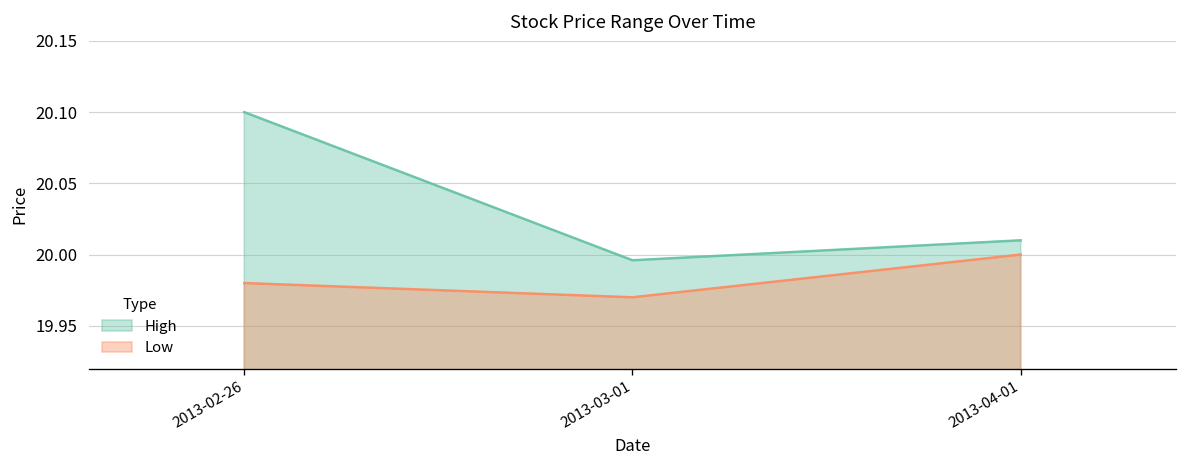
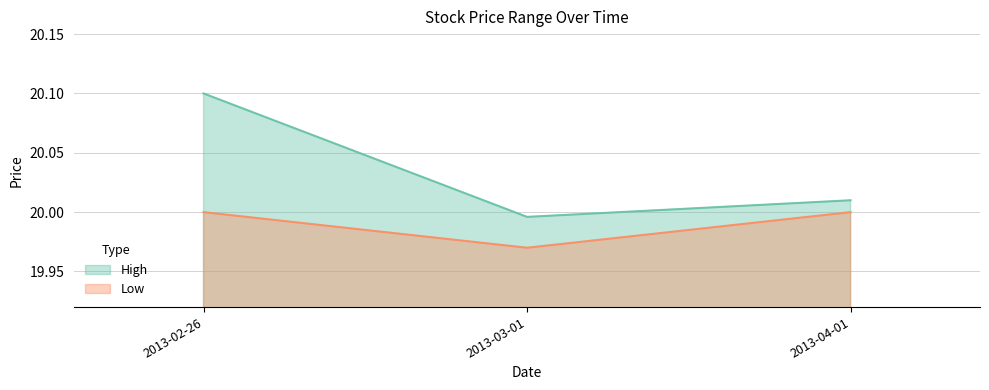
Low, 2013-02-26: 19.98 -> 20.00
